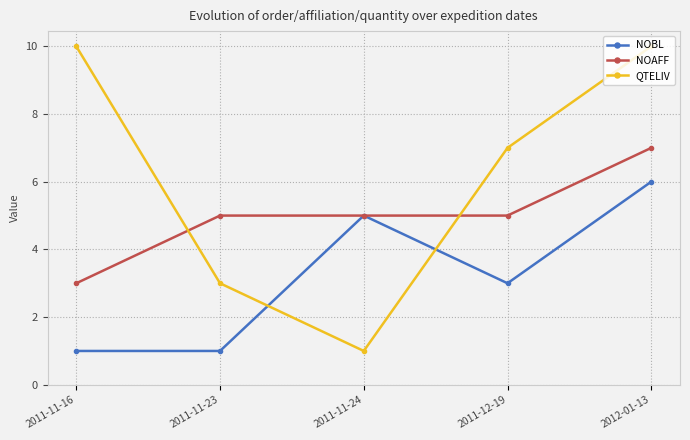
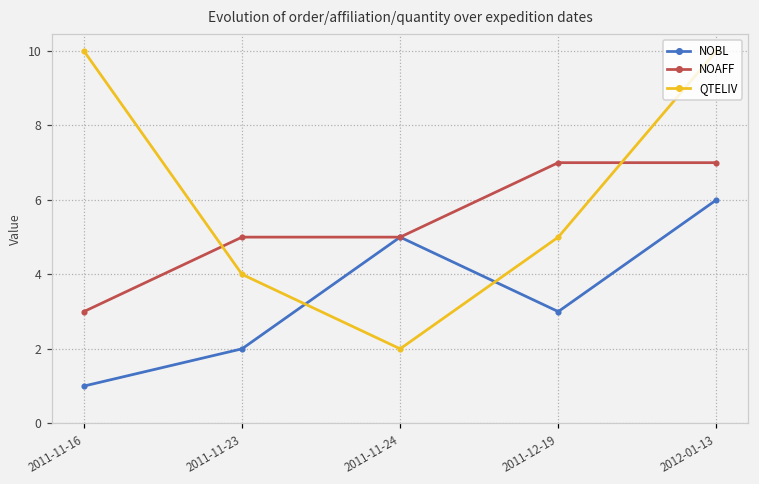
NOBL, 2011-11-23: 1 -> 2
QTELIV, 2011-11-23: 3 -> 4
QTELIV, 2011-11-24: 1 -> 2
NOAFF, 2011-12-19: 5 -> 7
QTELIV, 2011-12-19: 7 -> 5
